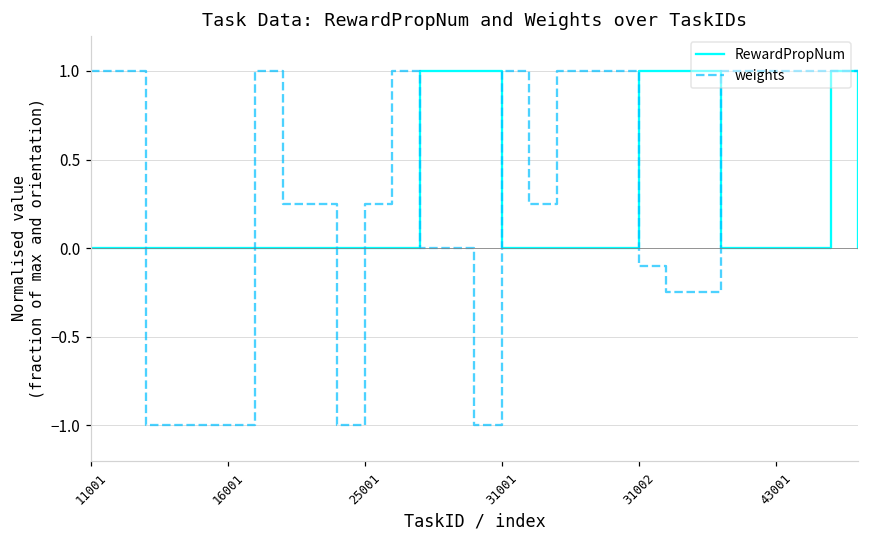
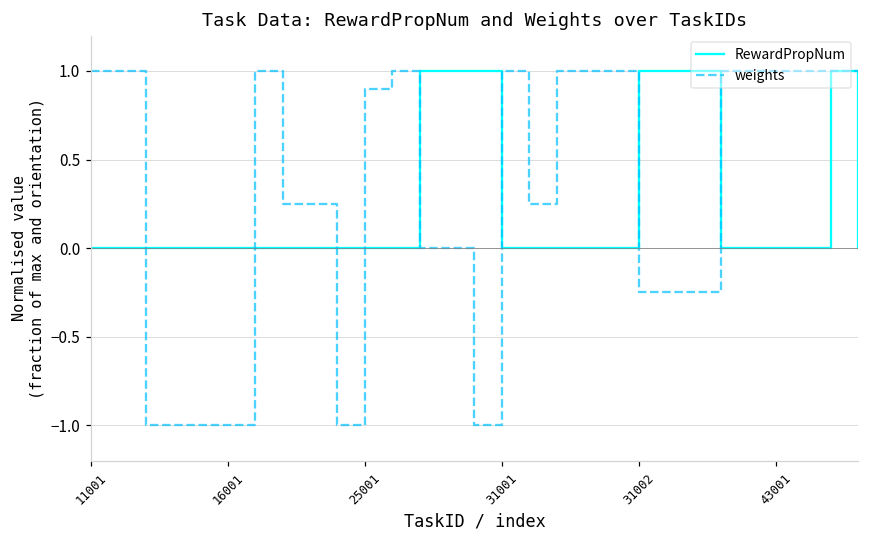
weights, 25001: 0.25 -> 0.90
weights, 31002: -0.10 -> -0.25
